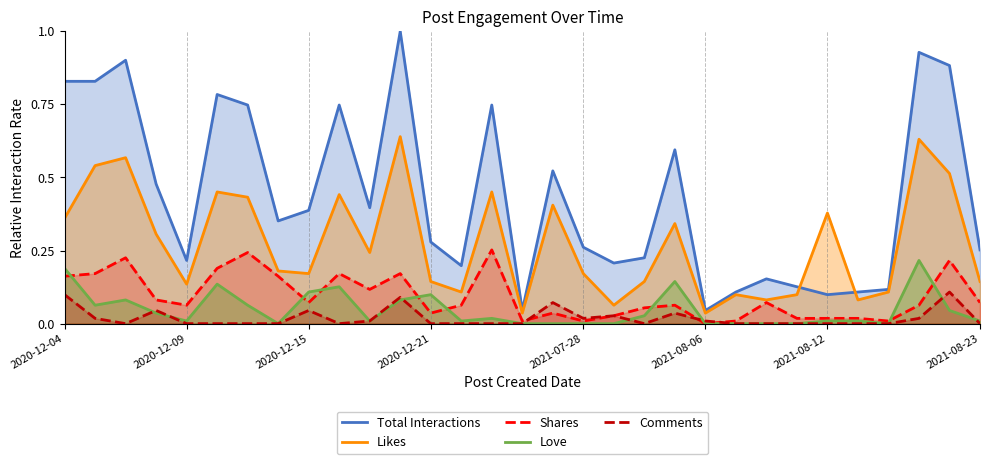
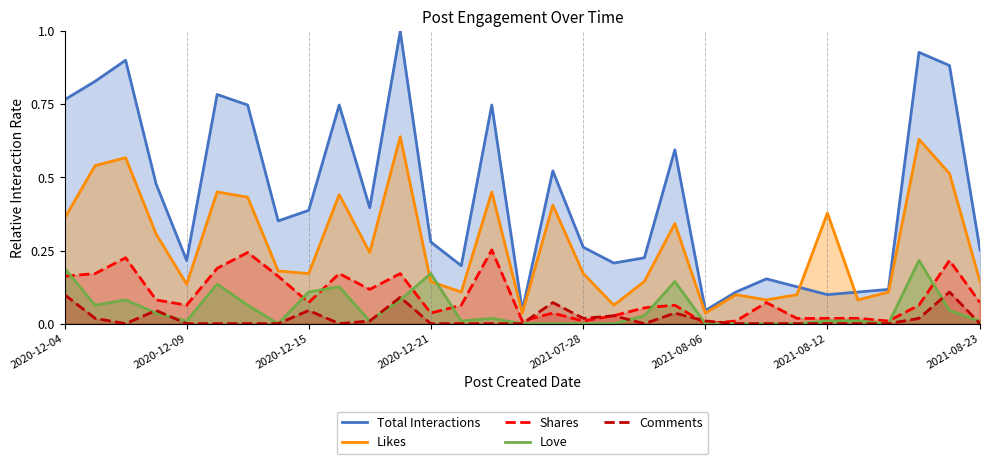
Total Interactions, 2020-12-04: 0.83 -> 0.77
Love, 2020-12-21: 0.10 -> 0.17
